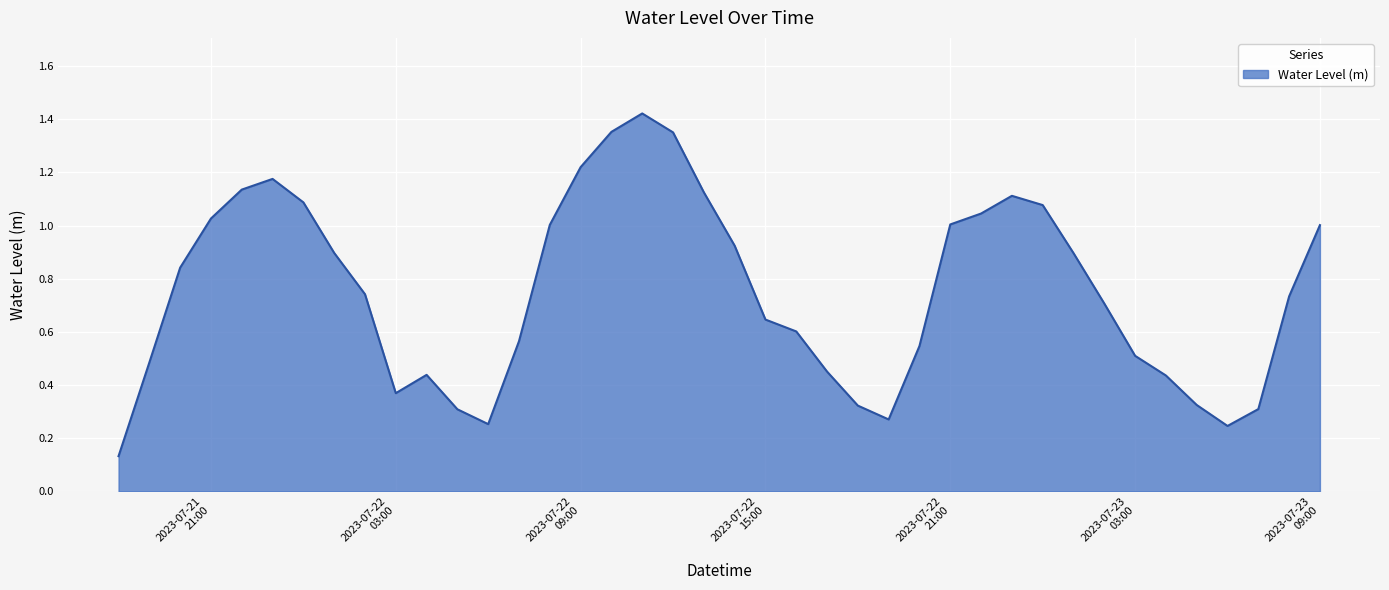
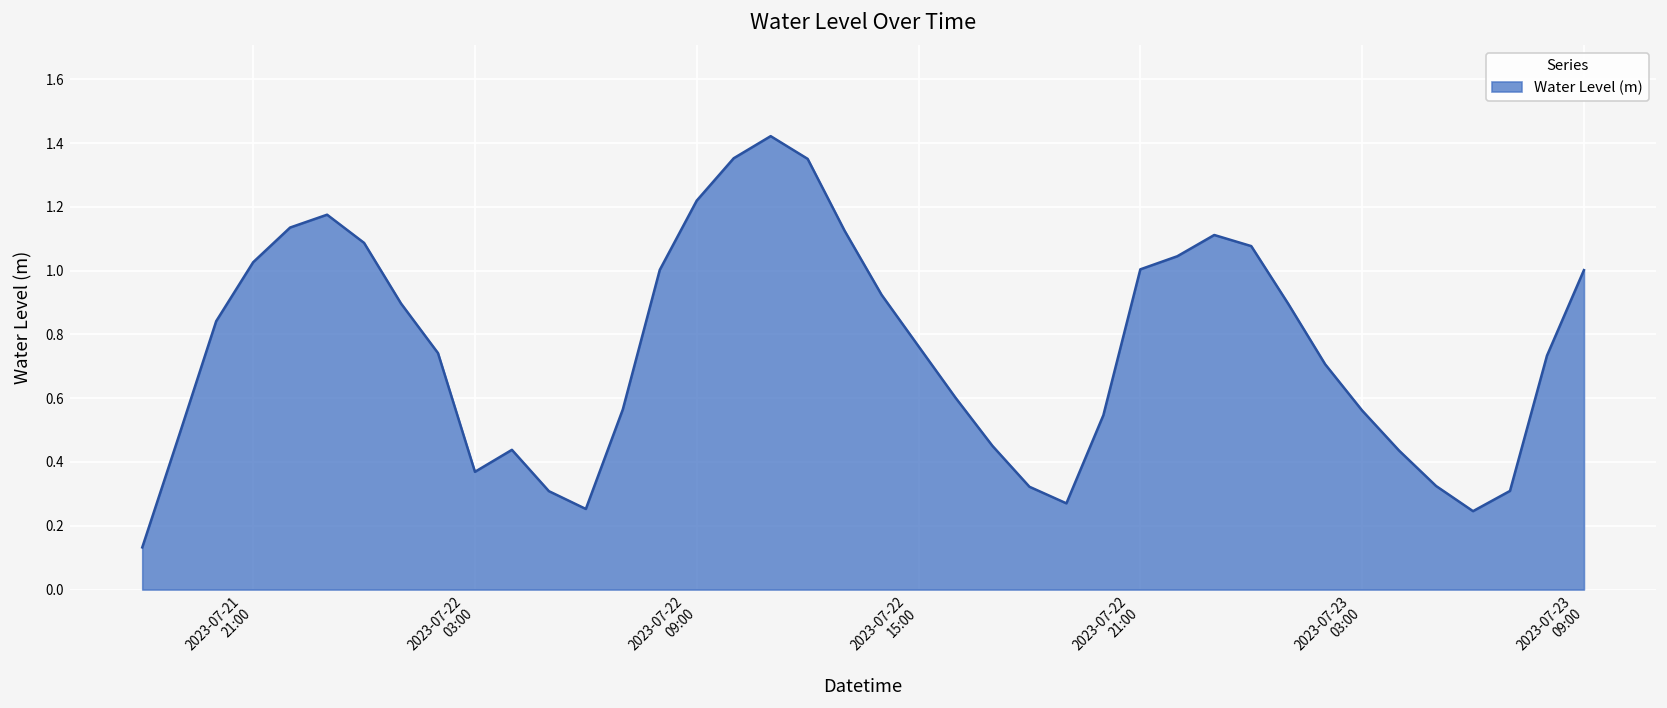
2023-07-22 15:00: 0.65 -> 0.76
2023-07-23 03:00: 0.51 -> 0.56
